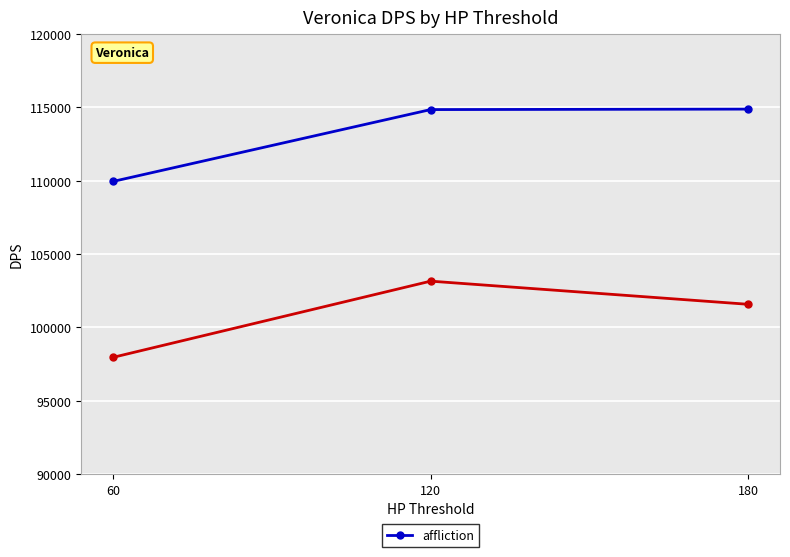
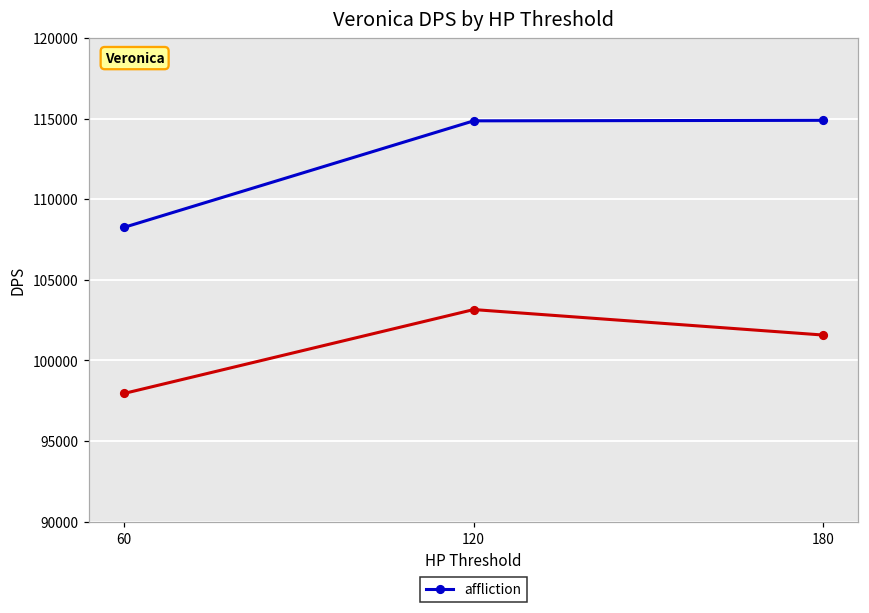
affliction, 60: 110000 -> 108300
